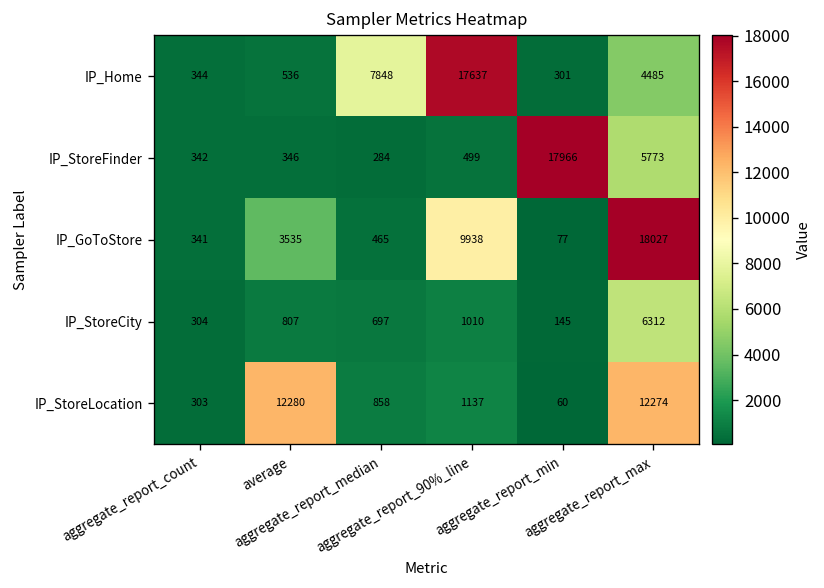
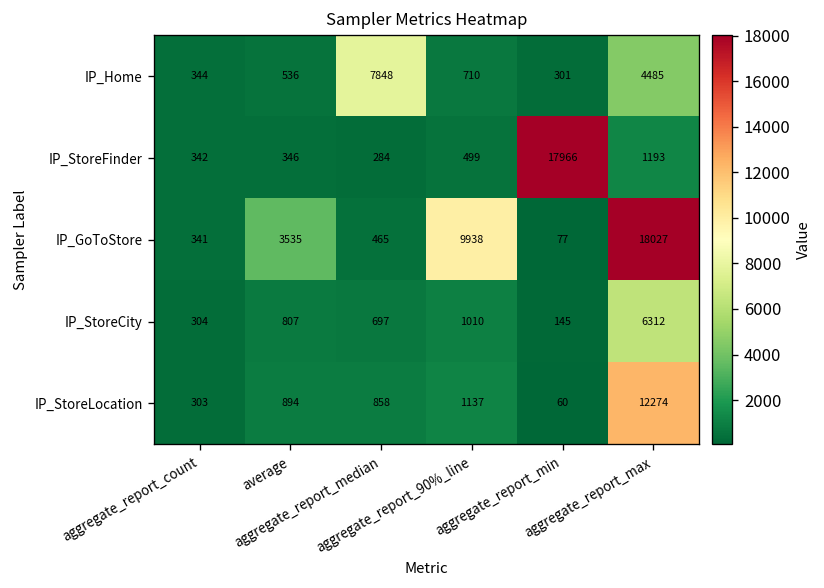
IP_Home, aggregate_report_90%_line: 17637 -> 710
IP_StoreFinder, aggregate_report_max: 5773 -> 1193
IP_StoreLocation, average: 12280 -> 894
